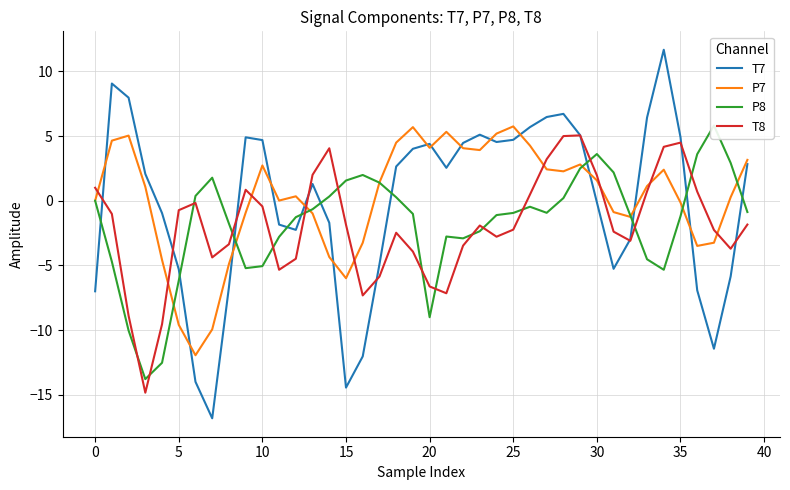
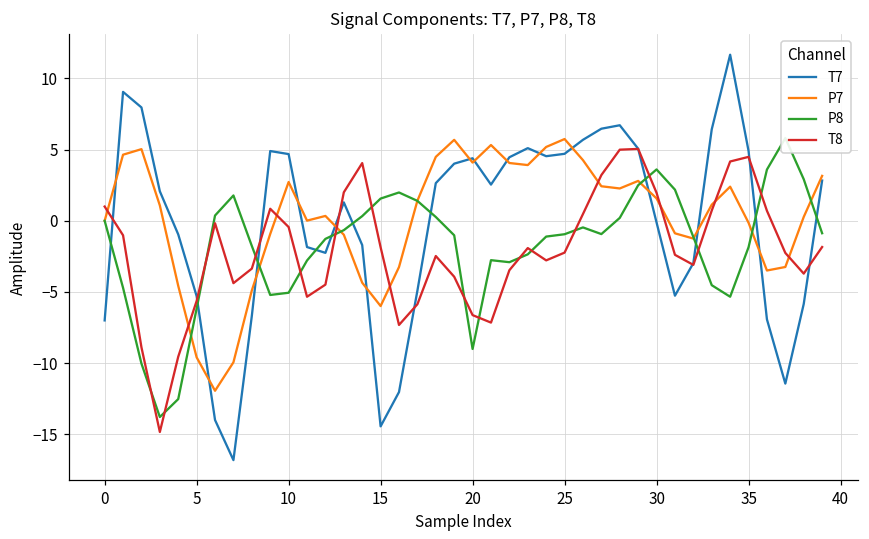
T8, 5: -0.7 -> -5.6
P8, 35: -1.2 -> -1.9
